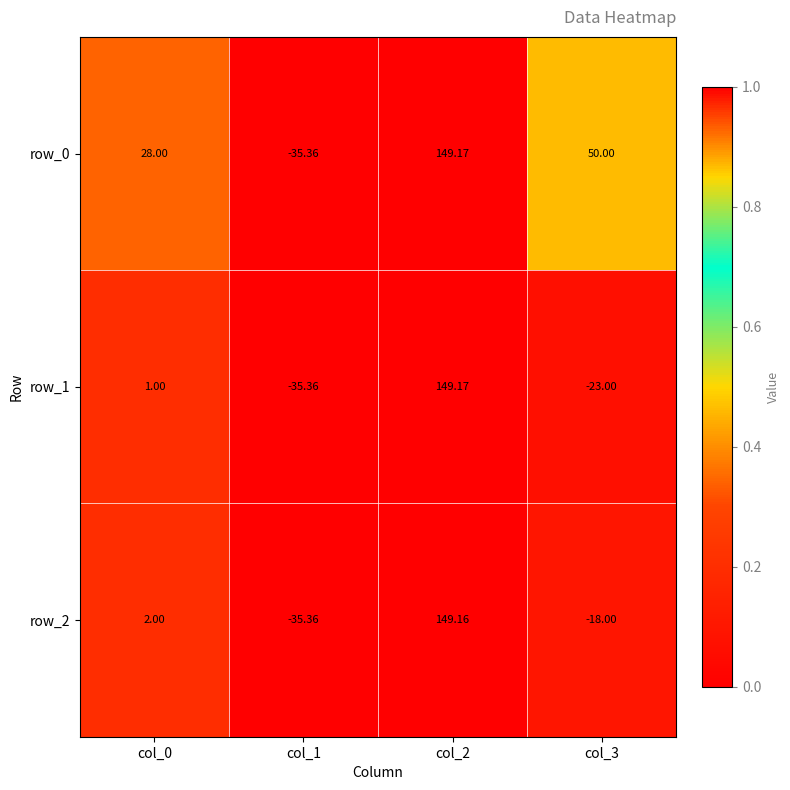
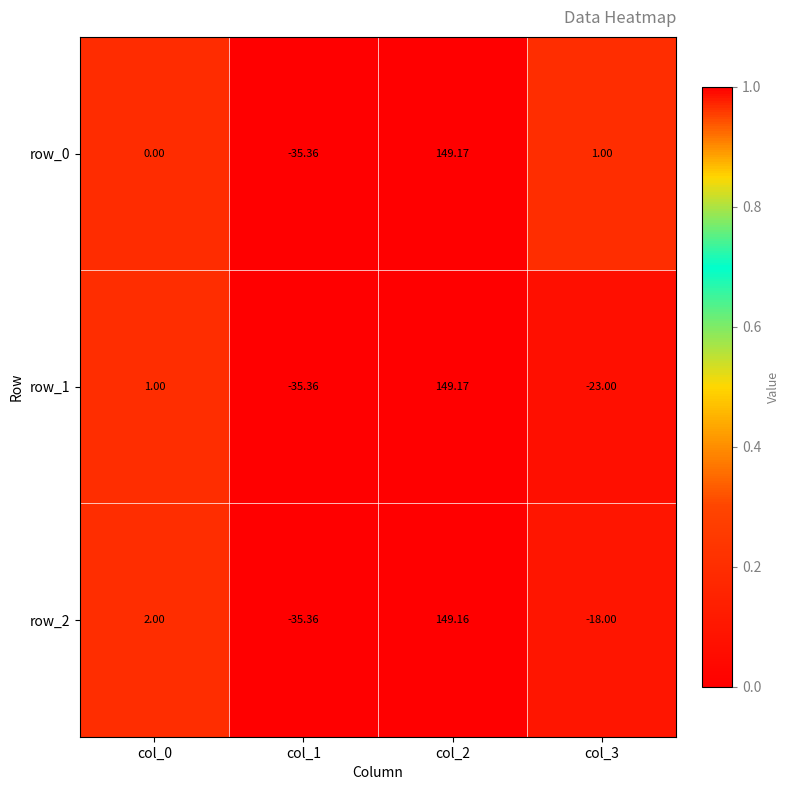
row_0, col_0: 28.00 -> 0.00
row_0, col_3: 50.00 -> 1.00
